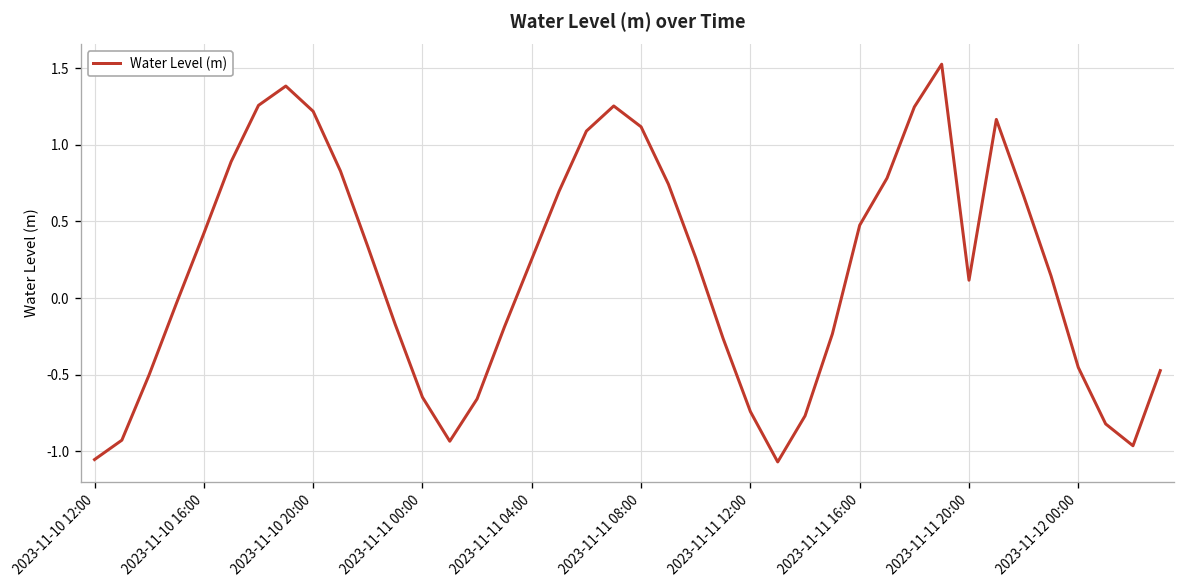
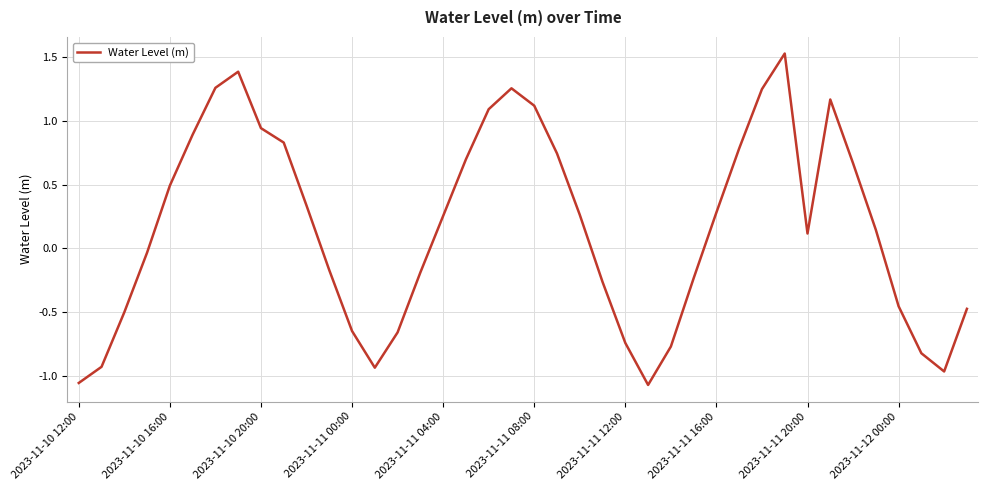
2023-11-10 16:00: 0.42 -> 0.49
2023-11-10 20:00: 1.22 -> 0.94
2023-11-11 16:00: 0.48 -> 0.28
